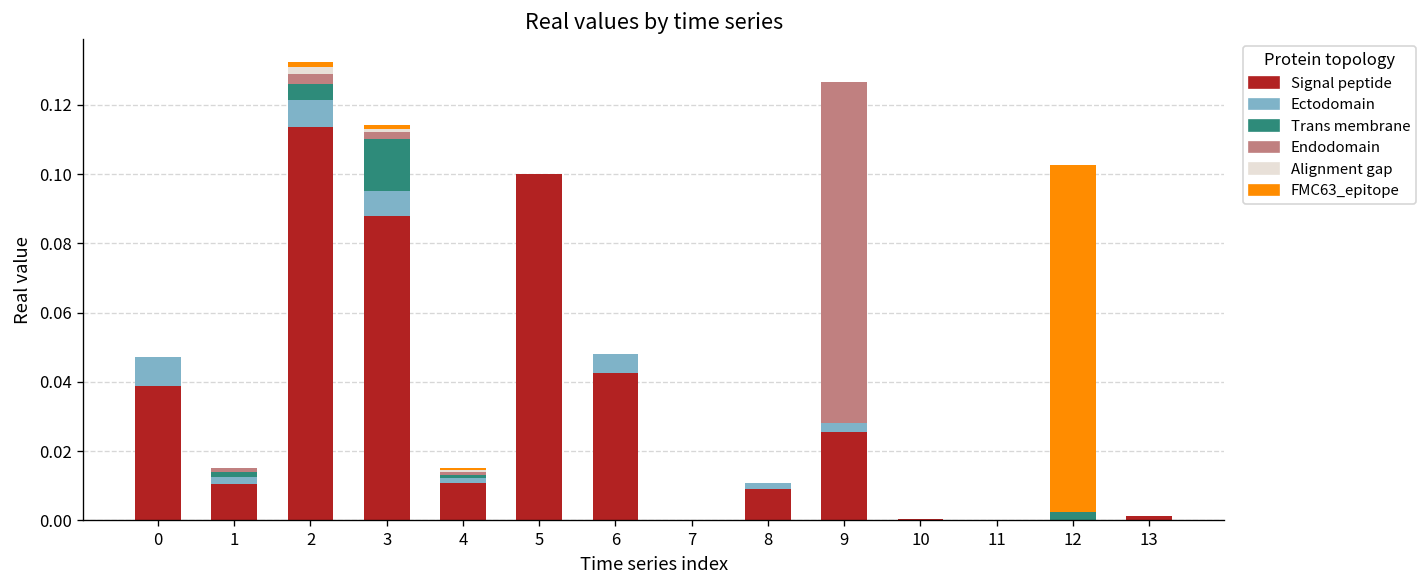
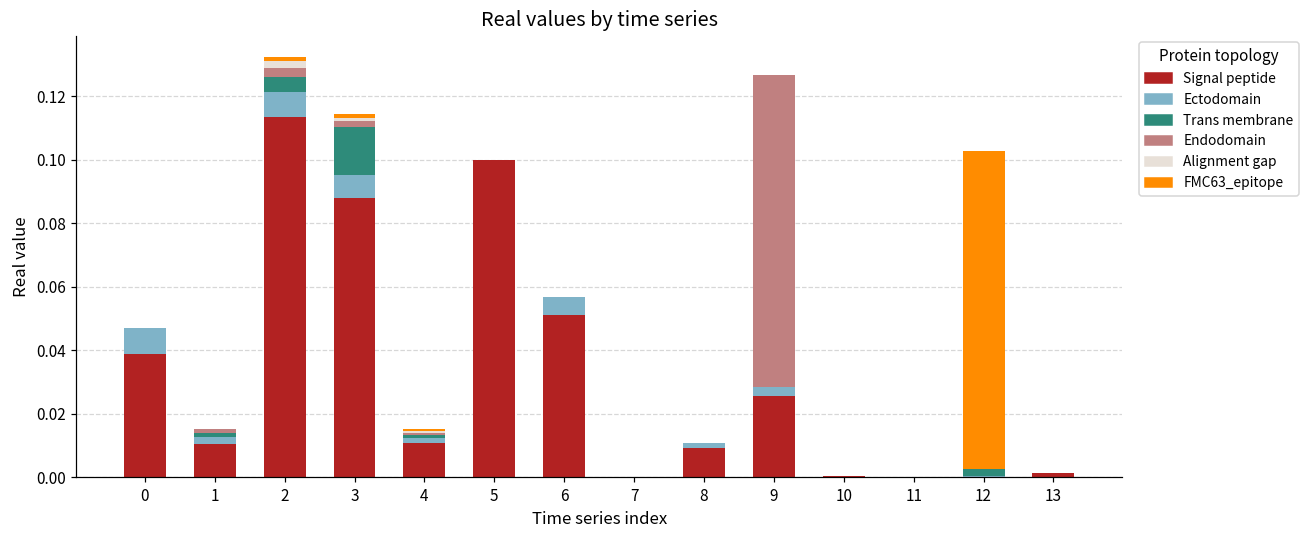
Signal peptide, 6: 0.043 -> 0.051
